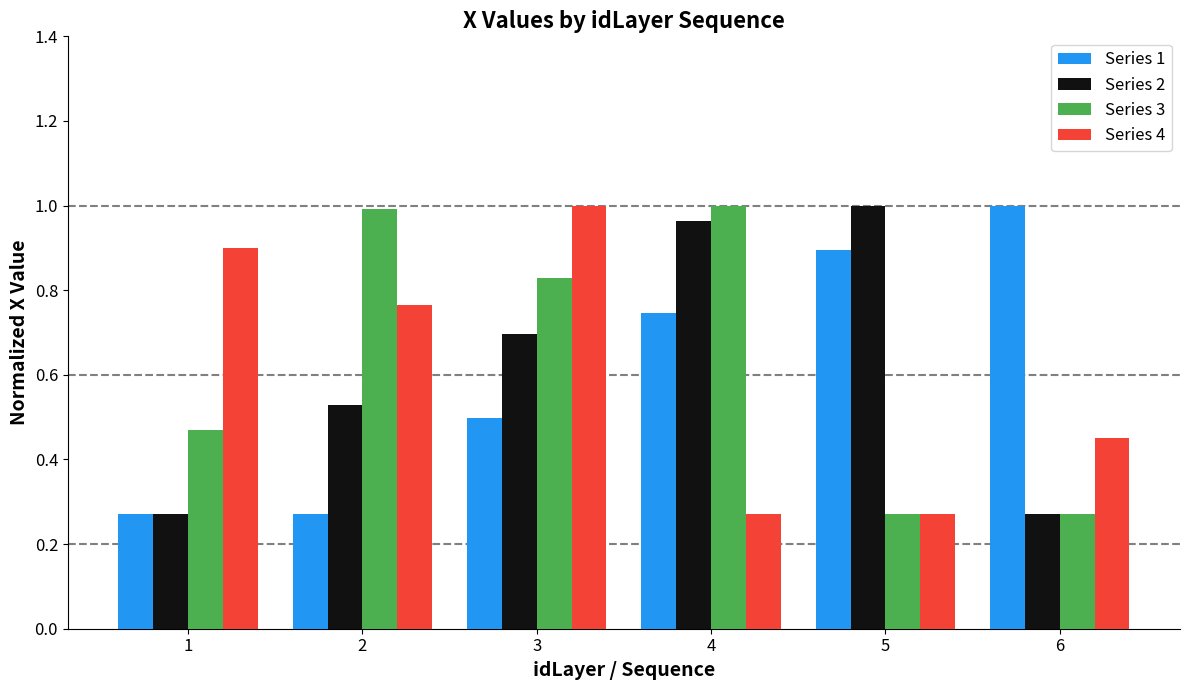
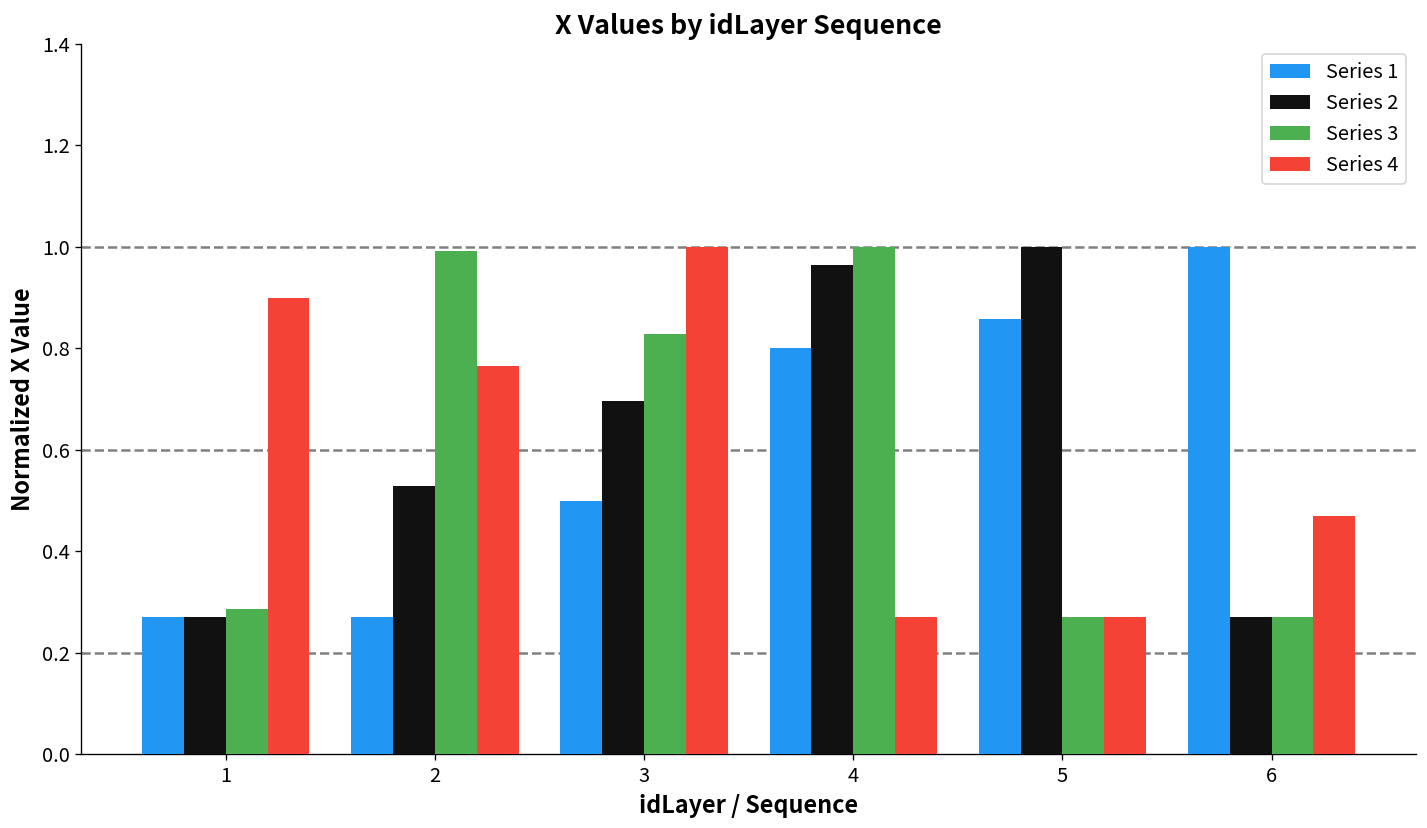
Series 3, 1: 0.47 -> 0.29
Series 1, 4: 0.75 -> 0.80
Series 1, 5: 0.90 -> 0.86
Series 4, 6: 0.45 -> 0.47
